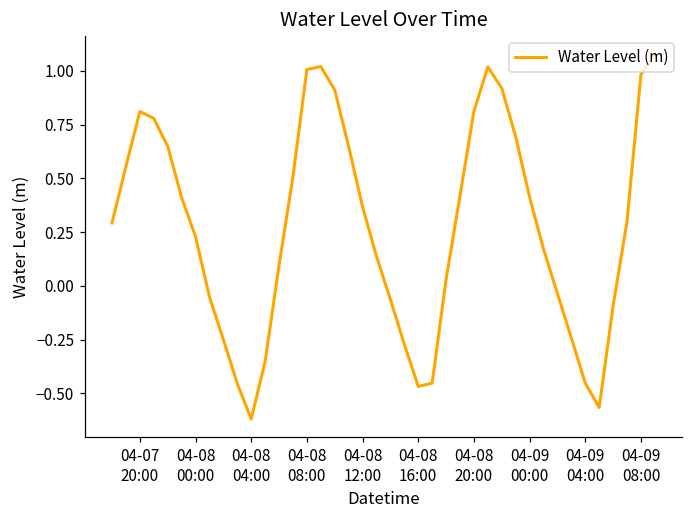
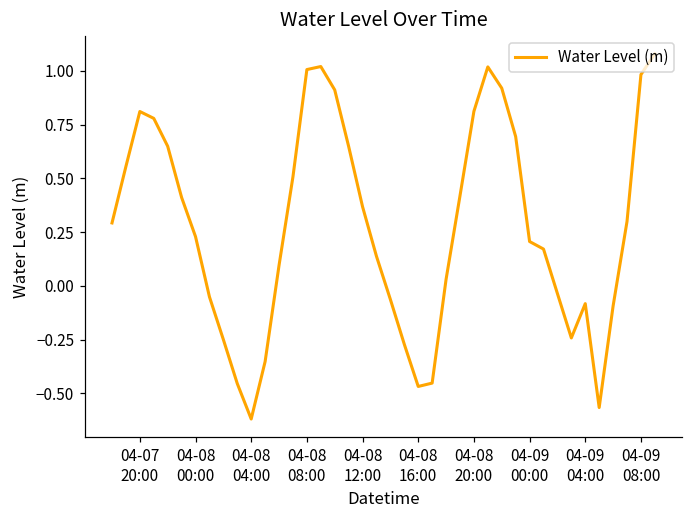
04-09 00:00: 0.41 -> 0.21
04-09 04:00: -0.45 -> -0.08
